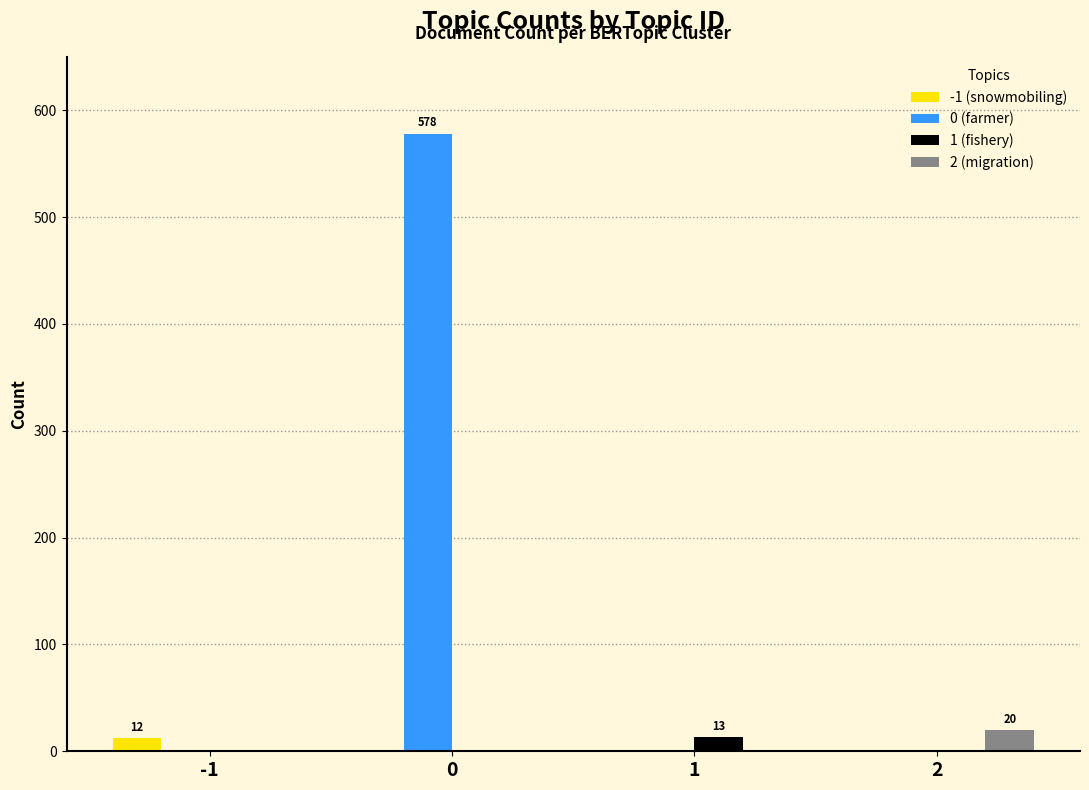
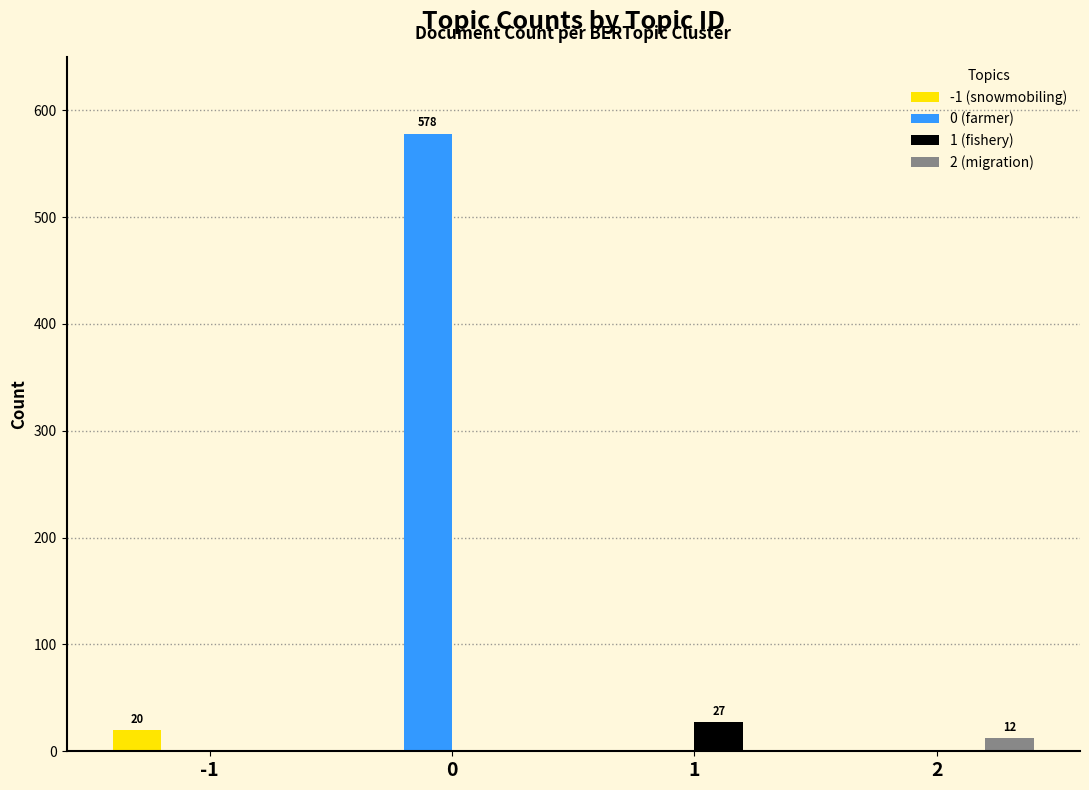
-1 (snowmobiling), -1: 12 -> 20
1 (fishery), 1: 13 -> 27
2 (migration), 2: 20 -> 12
